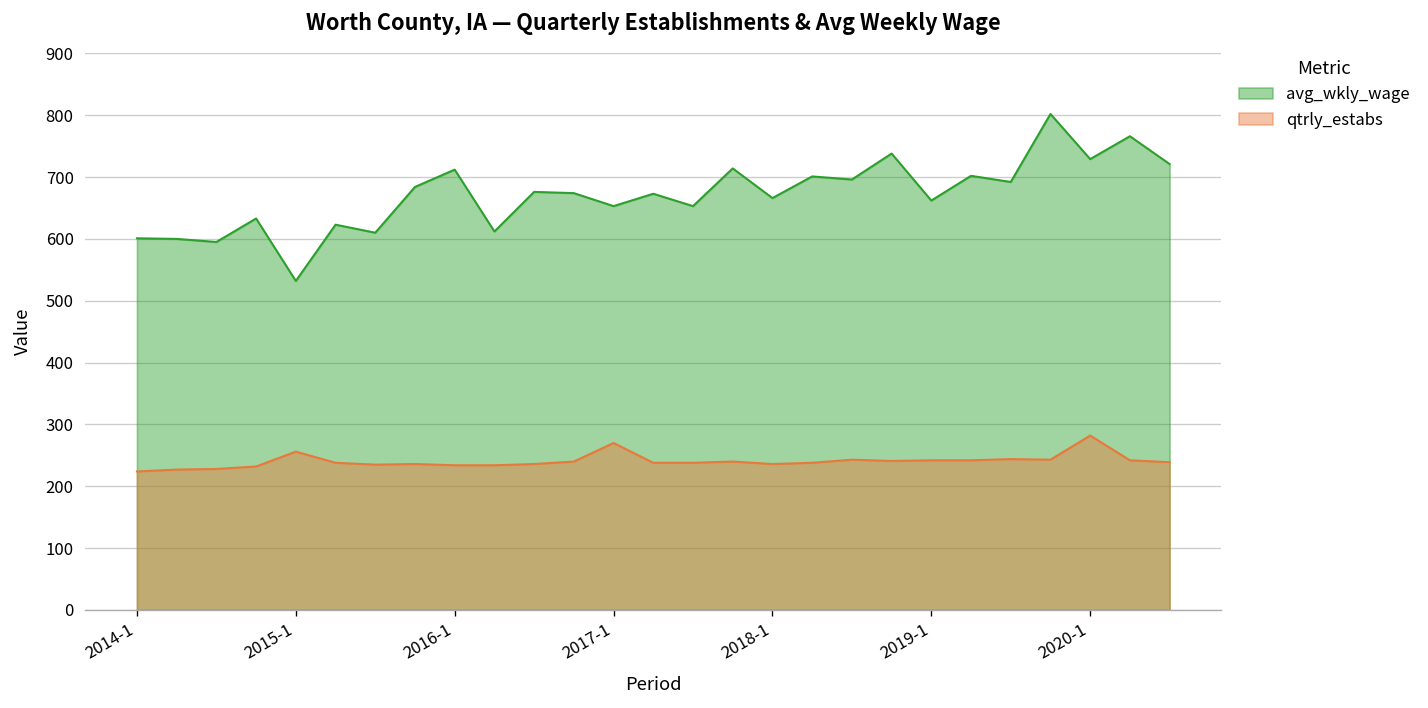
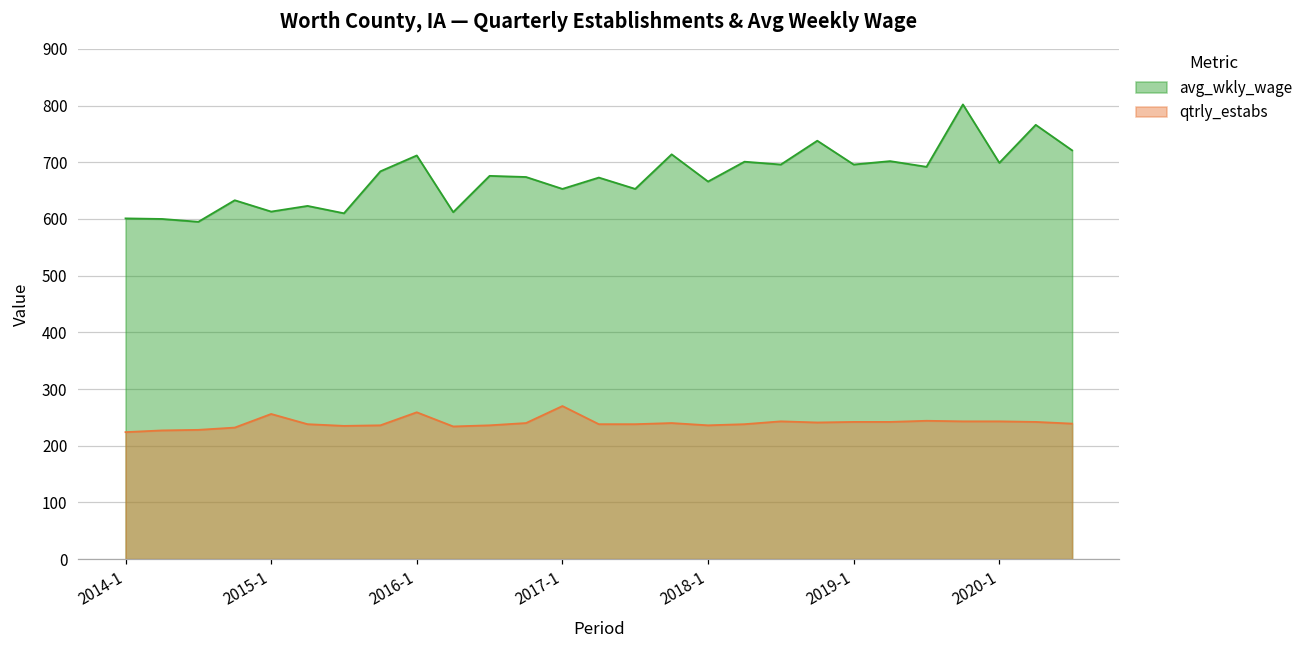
avg_wkly_wage, 2015-1: 530 -> 610
qtrly_estabs, 2016-1: 230 -> 260
avg_wkly_wage, 2019-1: 660 -> 700
avg_wkly_wage, 2020-1: 730 -> 700
qtrly_estabs, 2020-1: 280 -> 240
